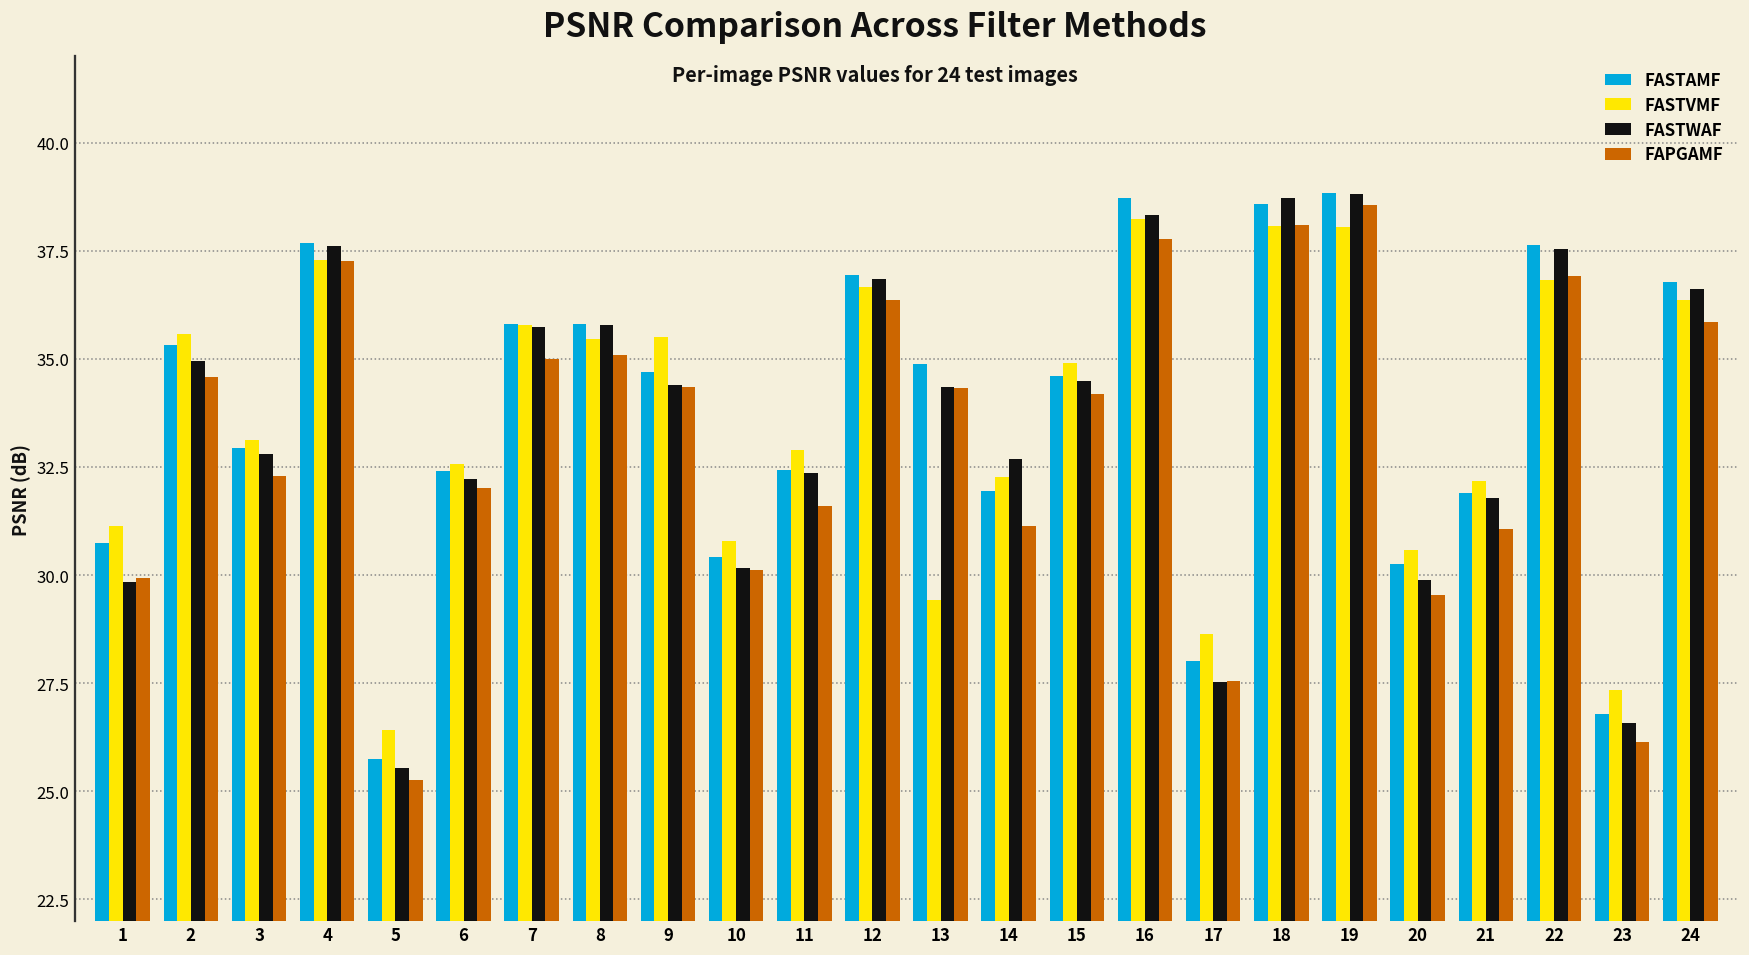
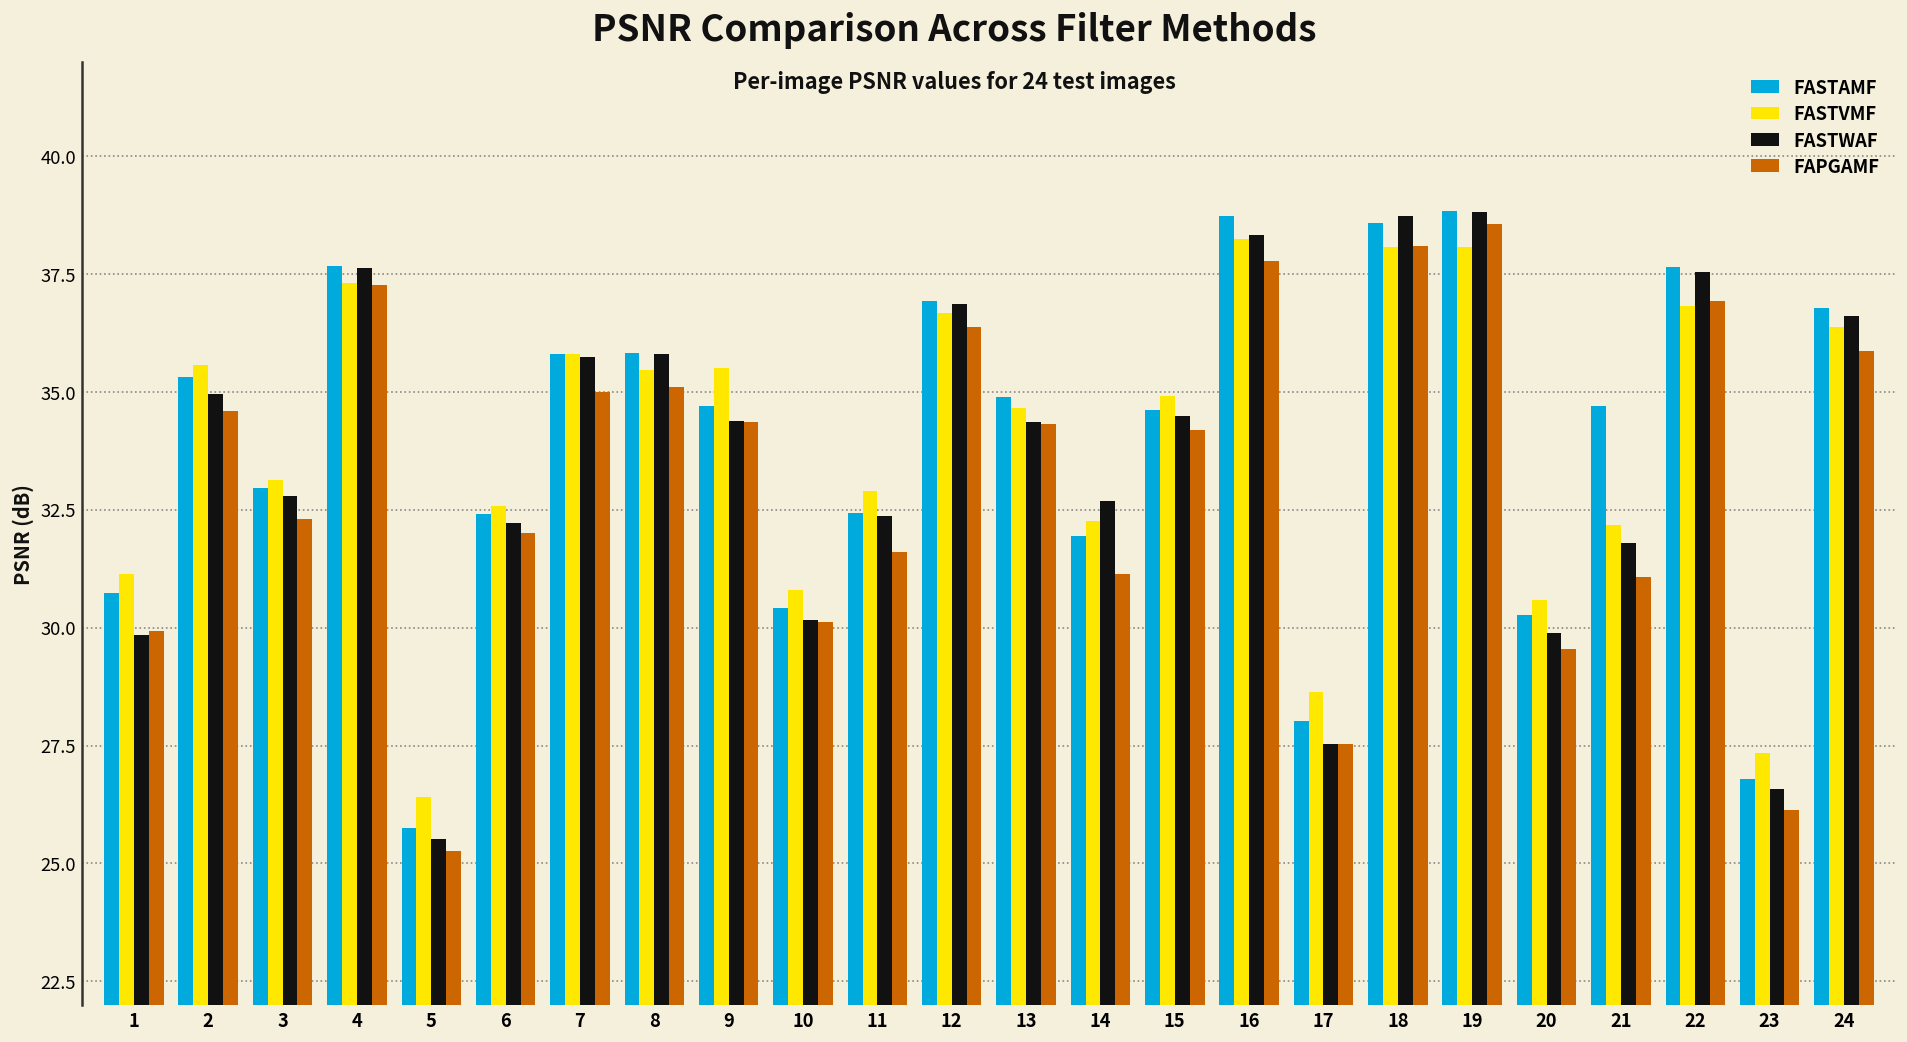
FASTVMF, 13: 29.4 -> 34.7
FASTAMF, 21: 31.9 -> 34.7
